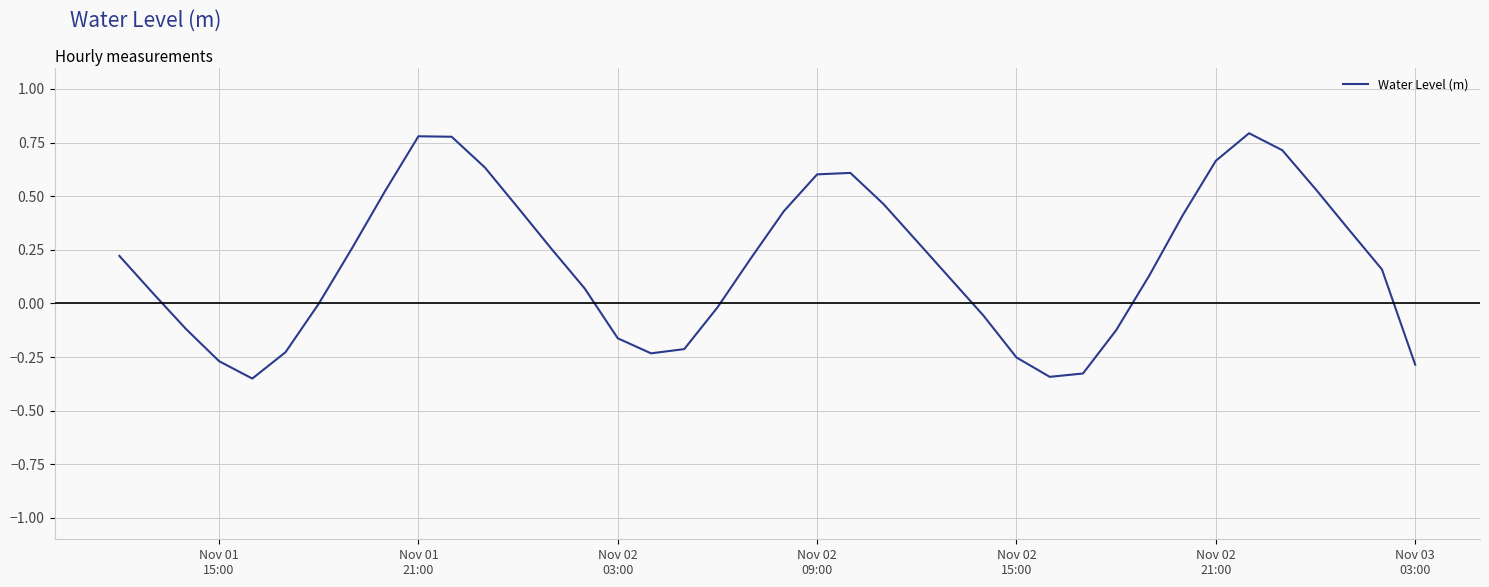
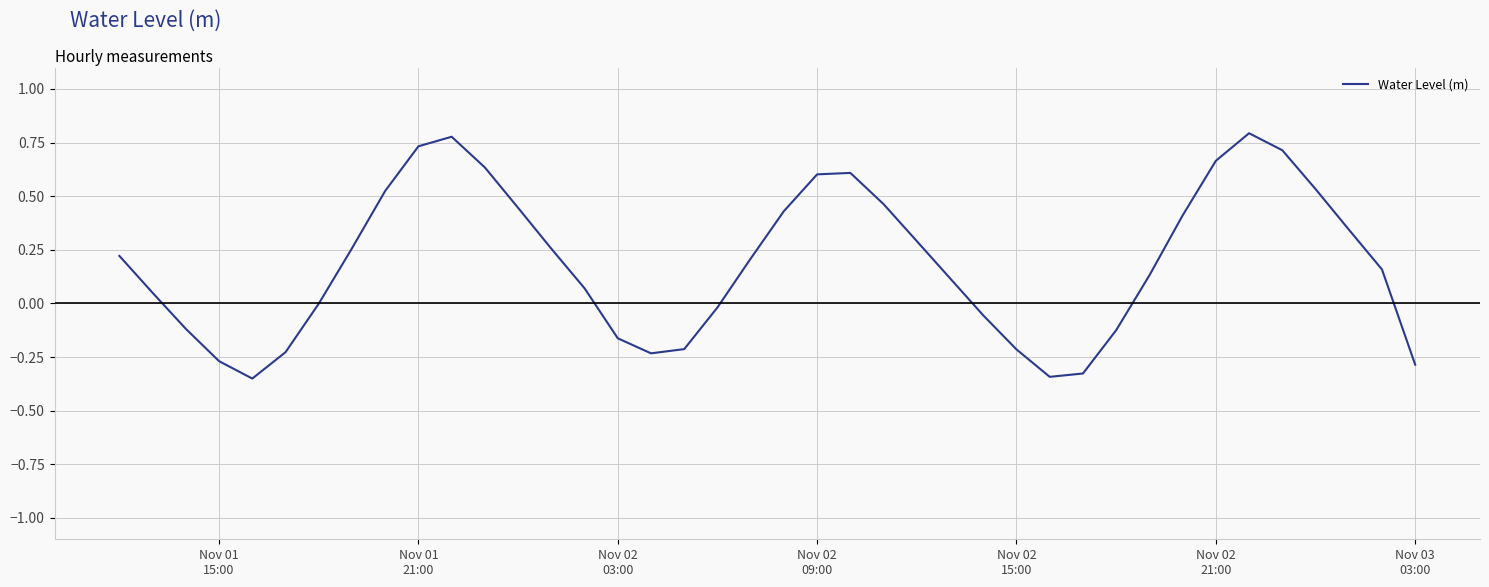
Nov 01 21:00: 0.78 -> 0.73
Nov 02 15:00: -0.25 -> -0.21
